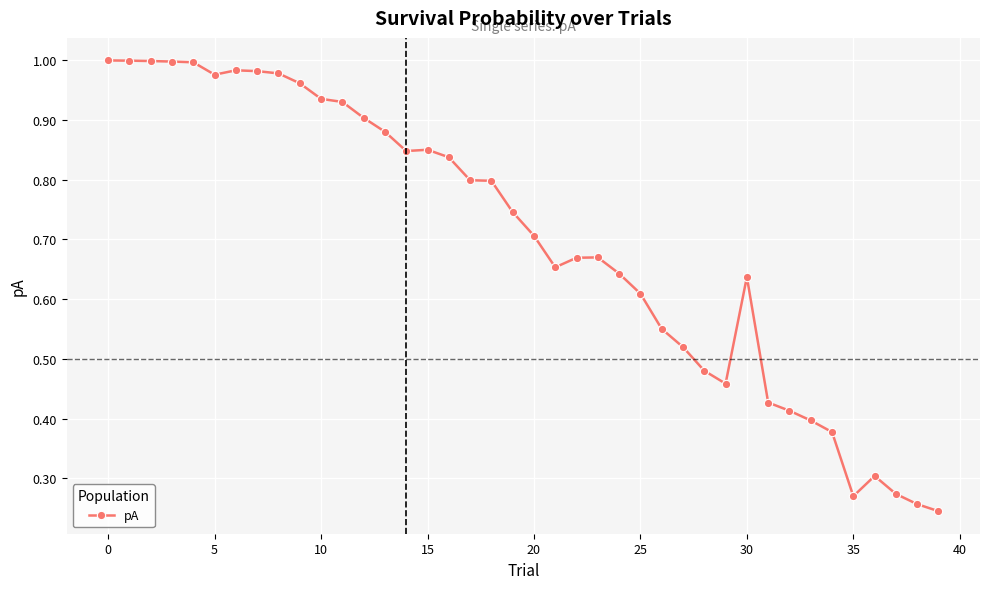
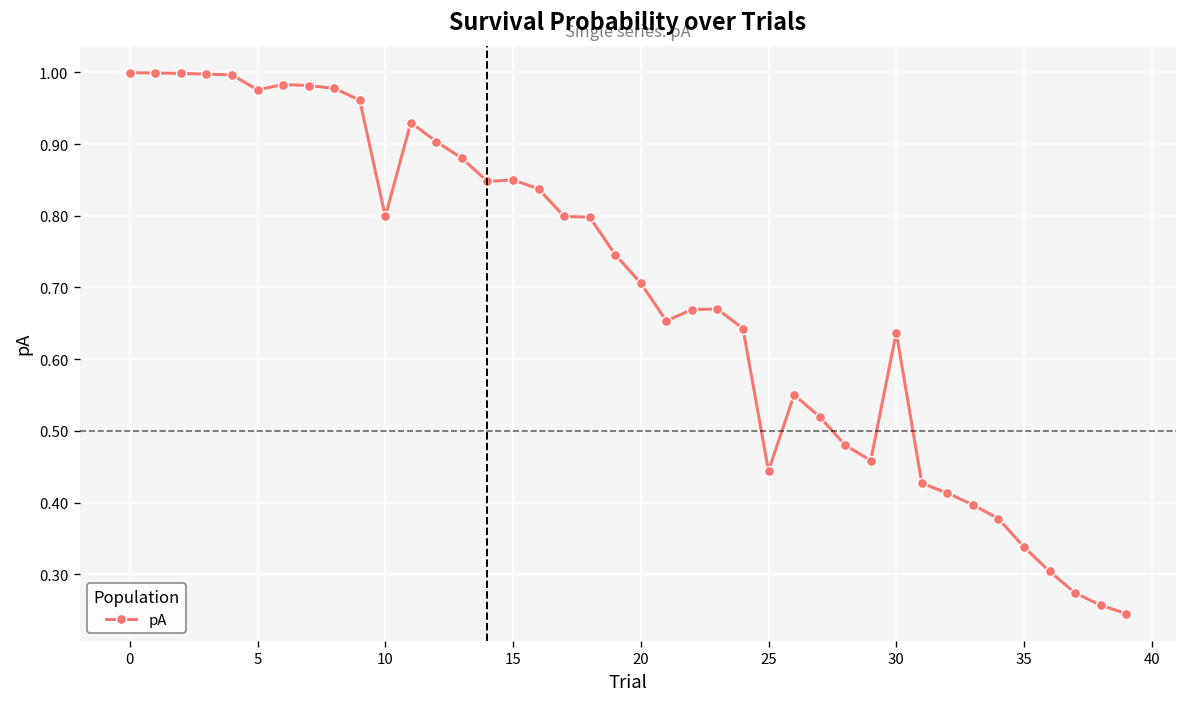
10: 0.94 -> 0.80
25: 0.61 -> 0.44
35: 0.27 -> 0.34
